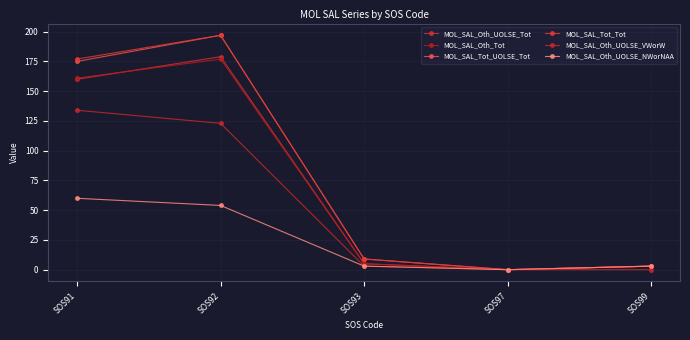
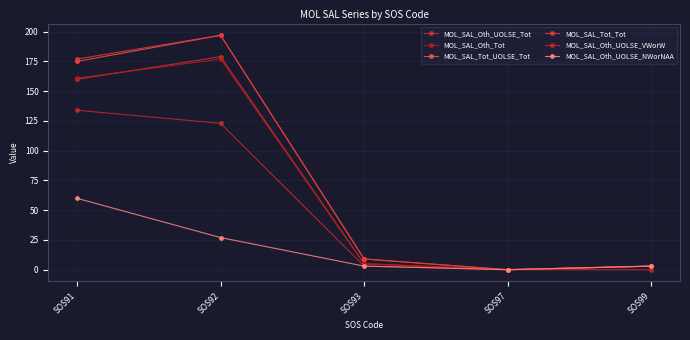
MOL_SAL_Oth_UOLSE_NWorNAA, SOS92: 54 -> 27
